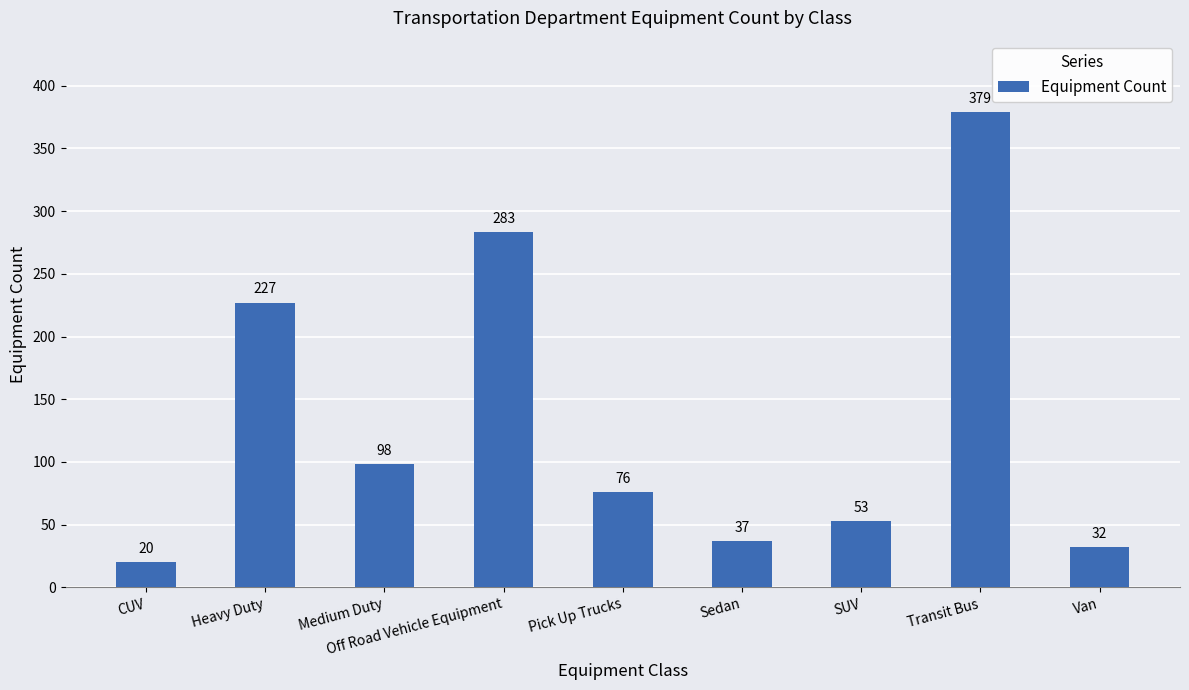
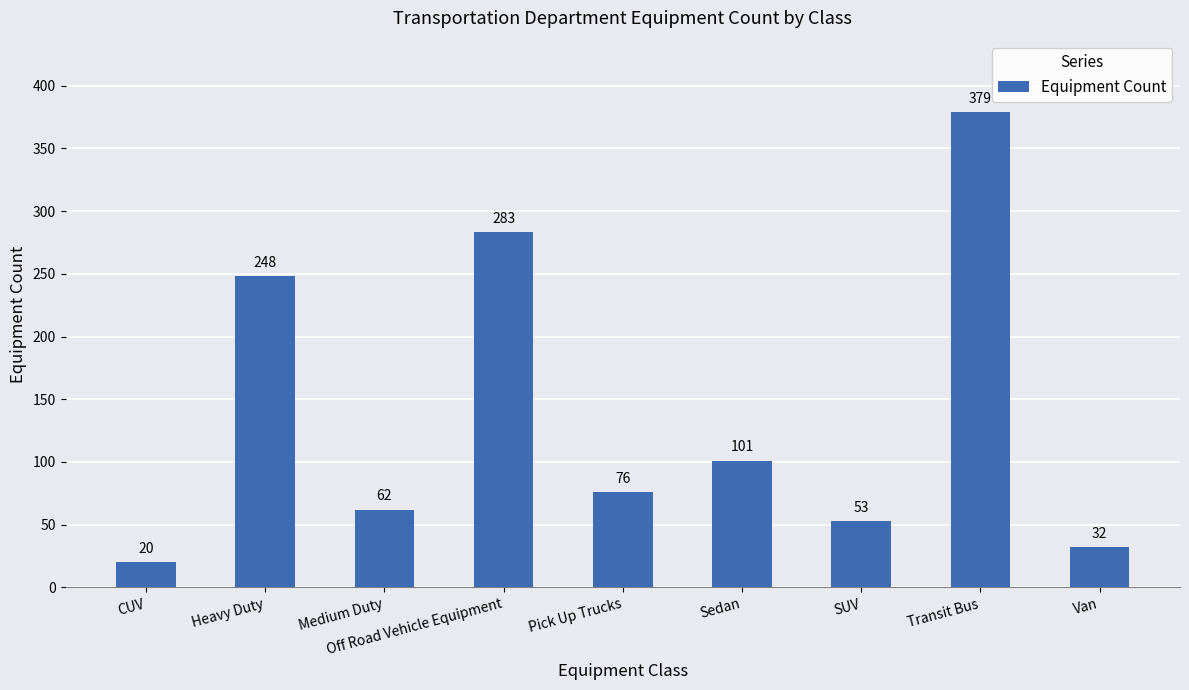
Heavy Duty: 227 -> 248
Medium Duty: 98 -> 62
Sedan: 37 -> 101
